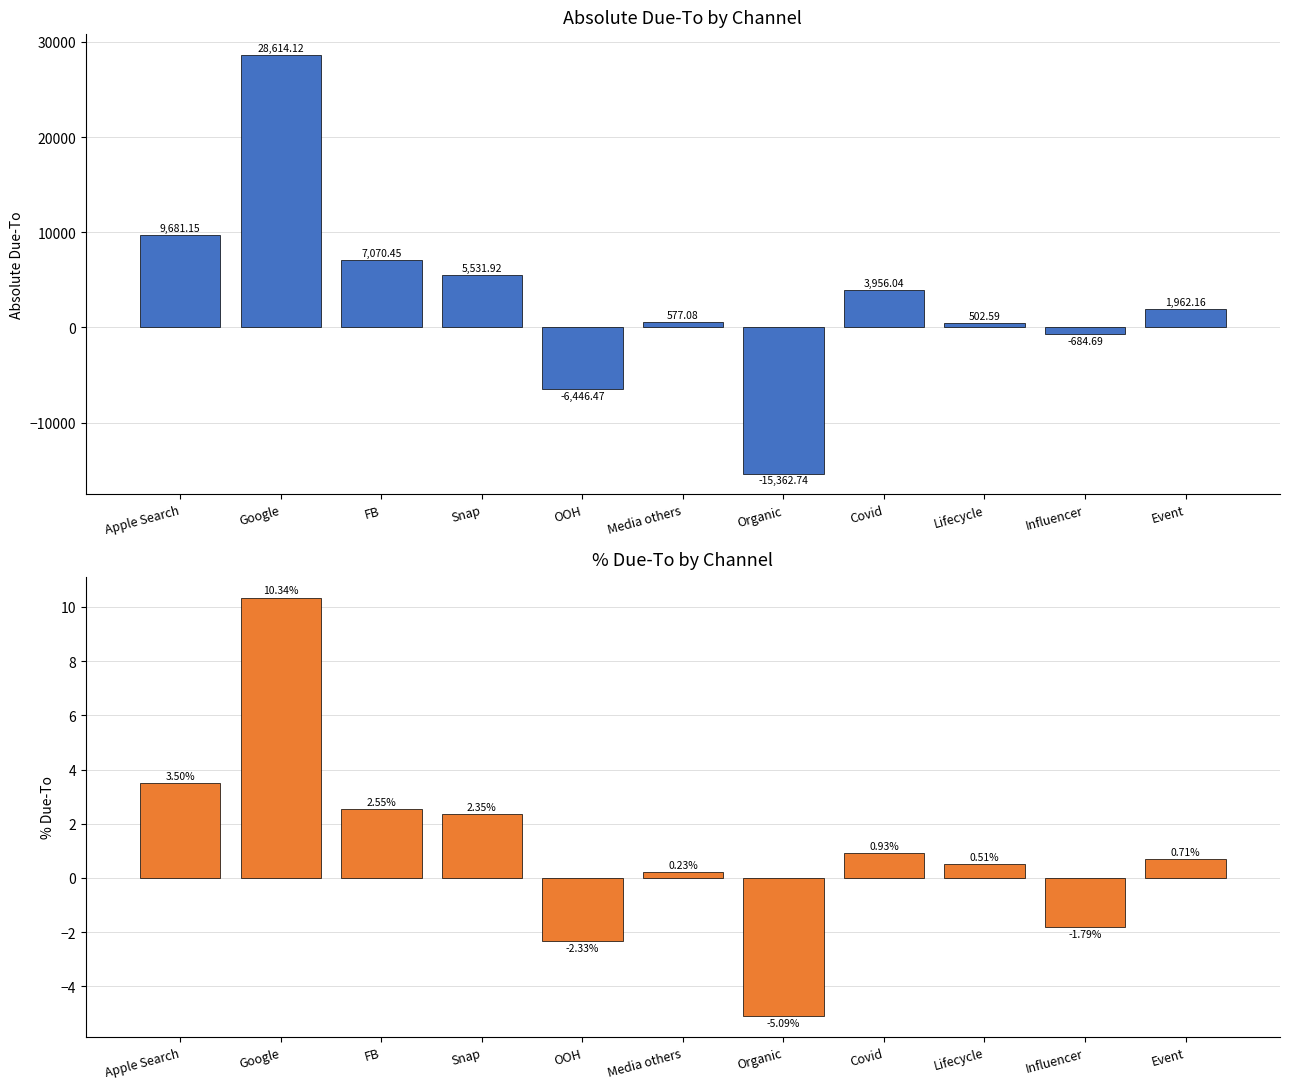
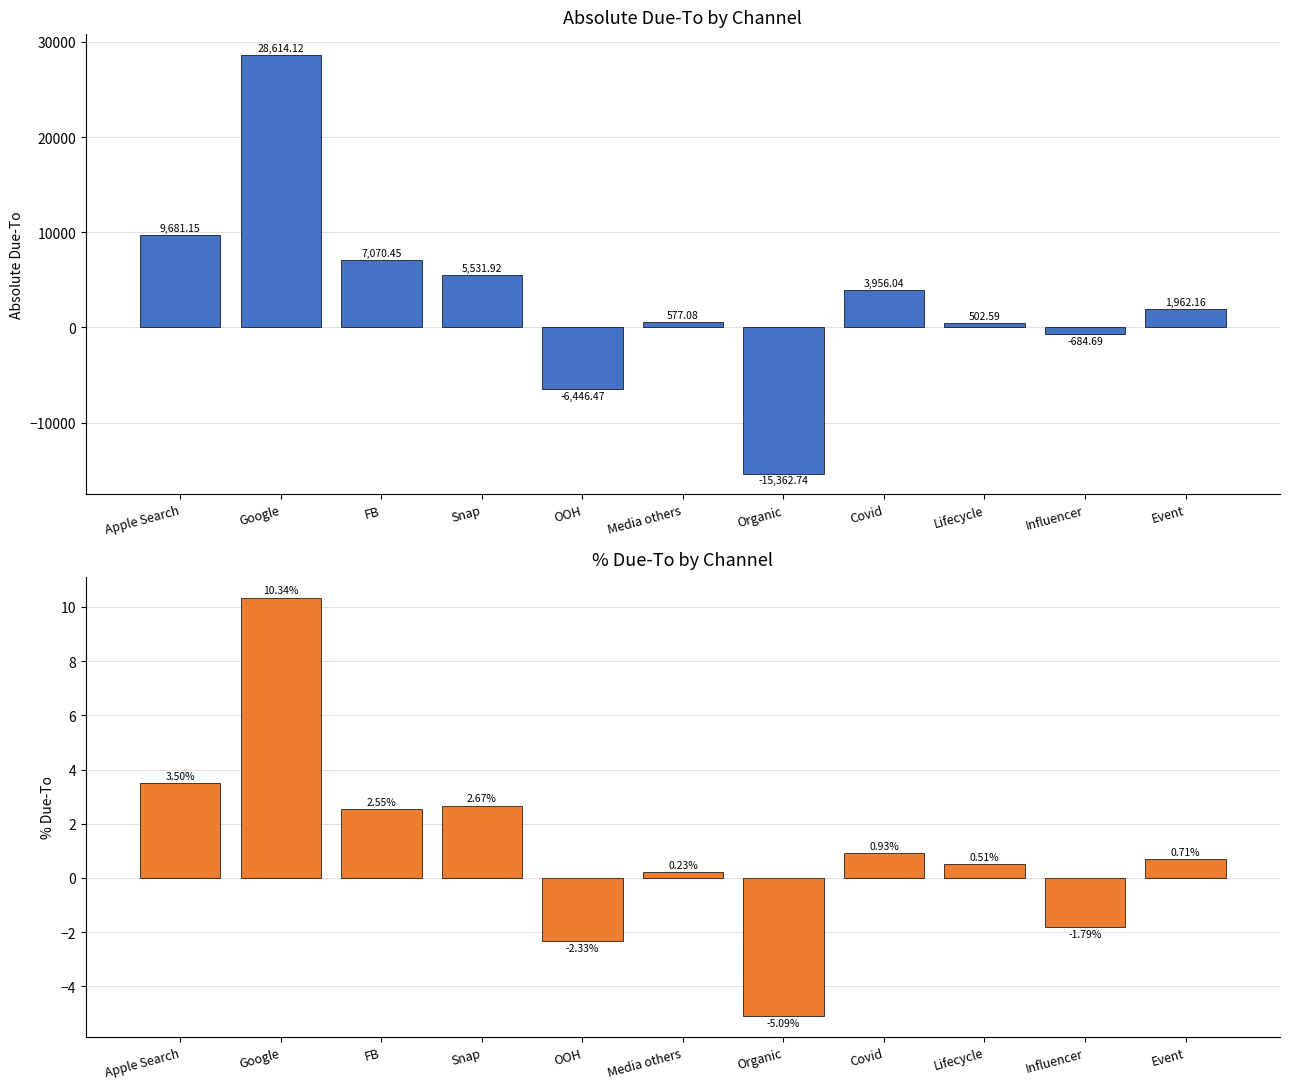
% Due-To by Channel, Snap: 2.35% -> 2.67%
